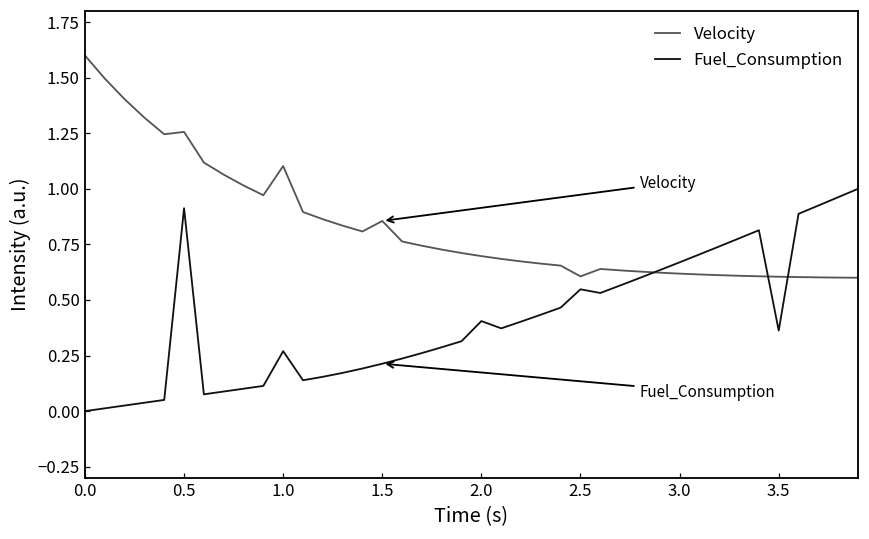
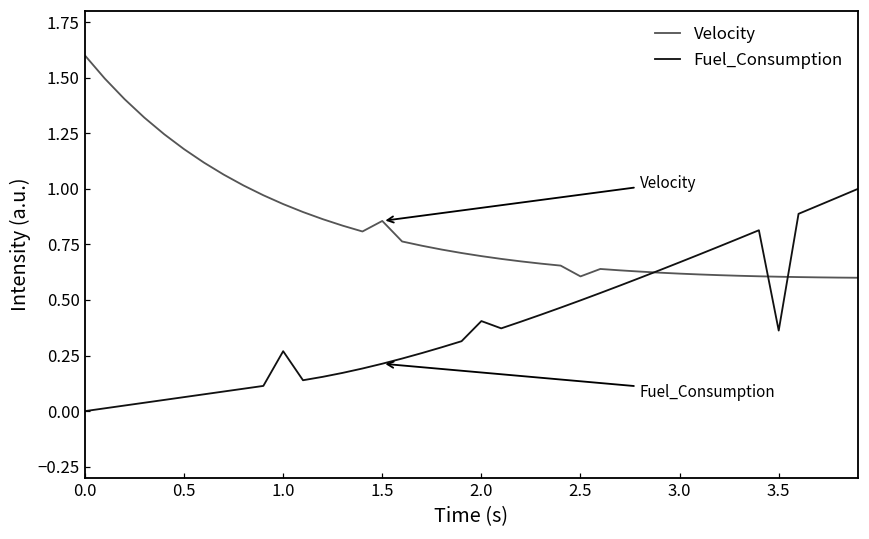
Velocity, 0.5: 1.26 -> 1.18
Fuel_Consumption, 0.5: 0.91 -> 0.06
Velocity, 1.0: 1.10 -> 0.93
Fuel_Consumption, 2.5: 0.55 -> 0.50
